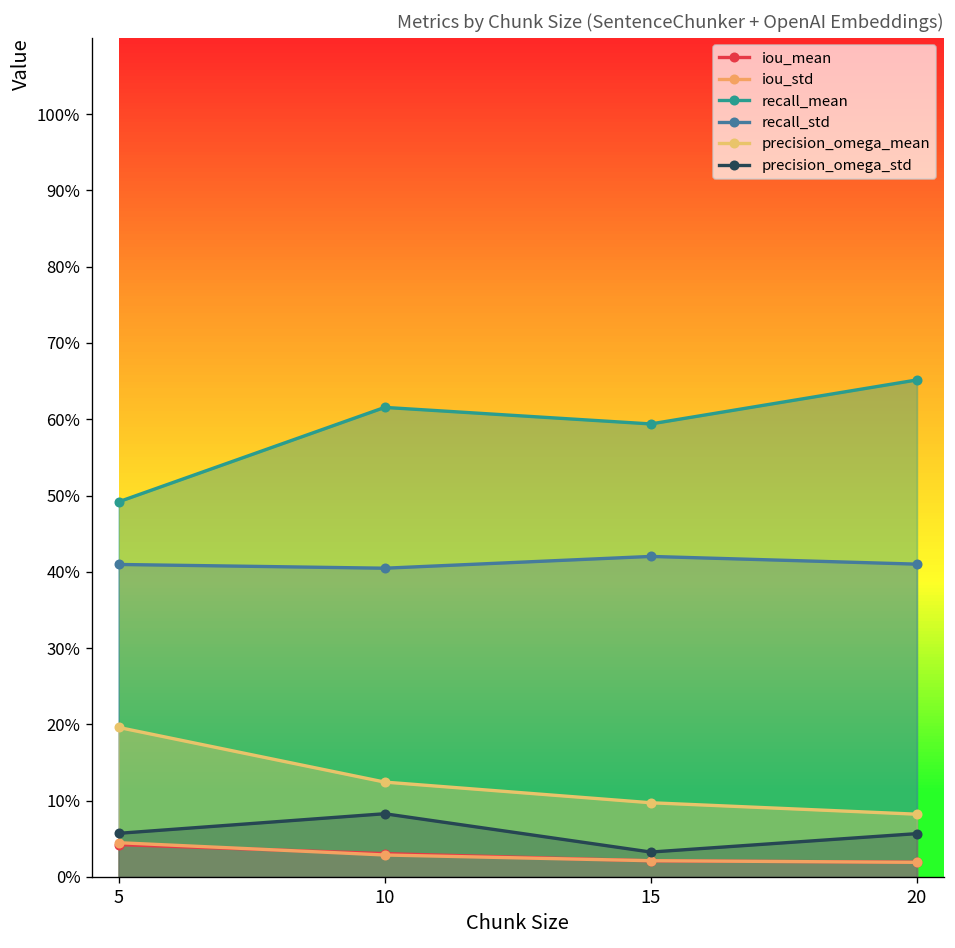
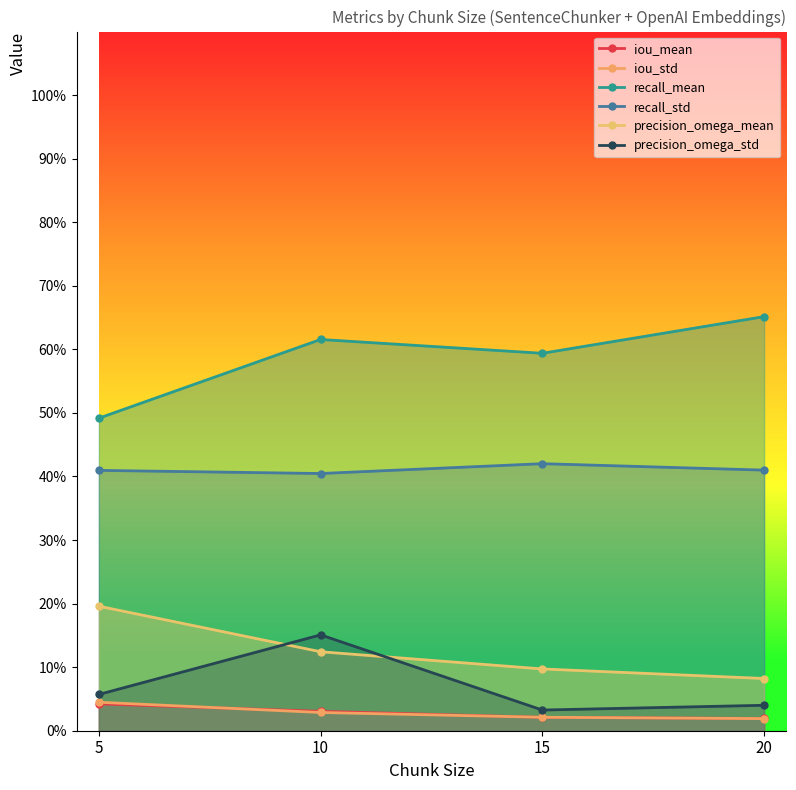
precision_omega_std, 10: 8% -> 15%
precision_omega_std, 20: 6% -> 4%
